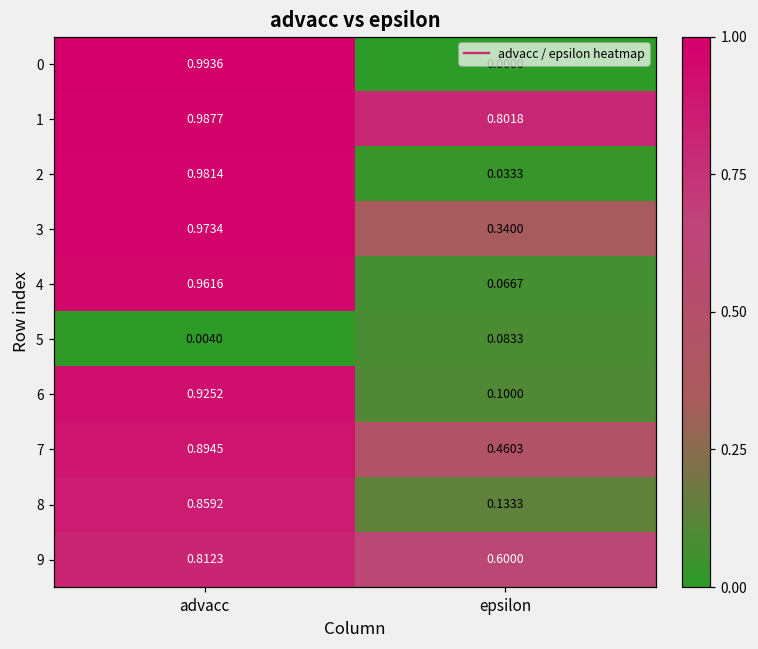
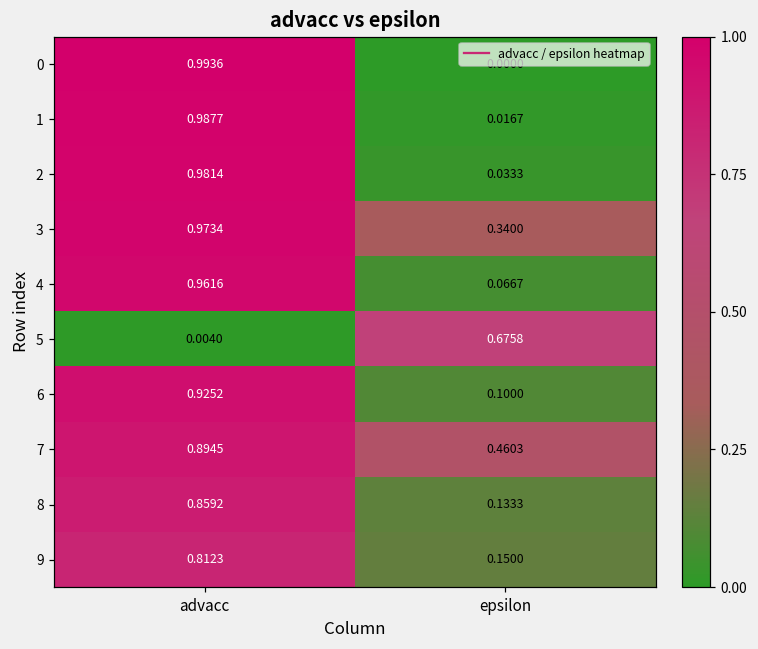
1, epsilon: 0.8018 -> 0.0167
5, epsilon: 0.0833 -> 0.6758
9, epsilon: 0.6000 -> 0.1500
